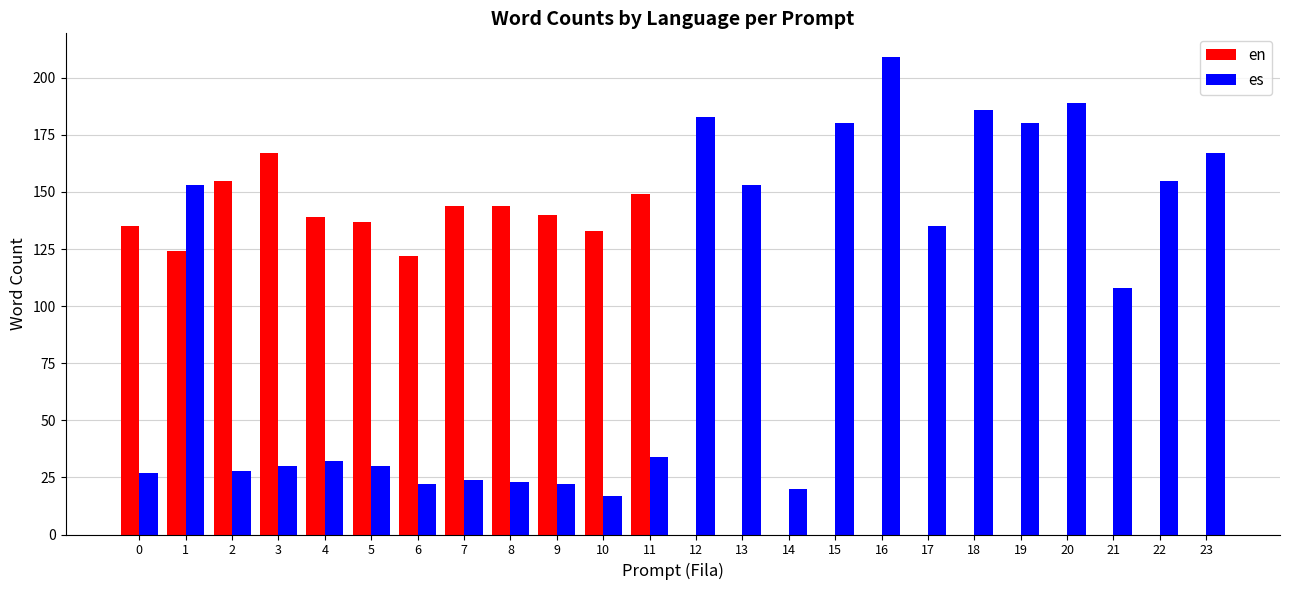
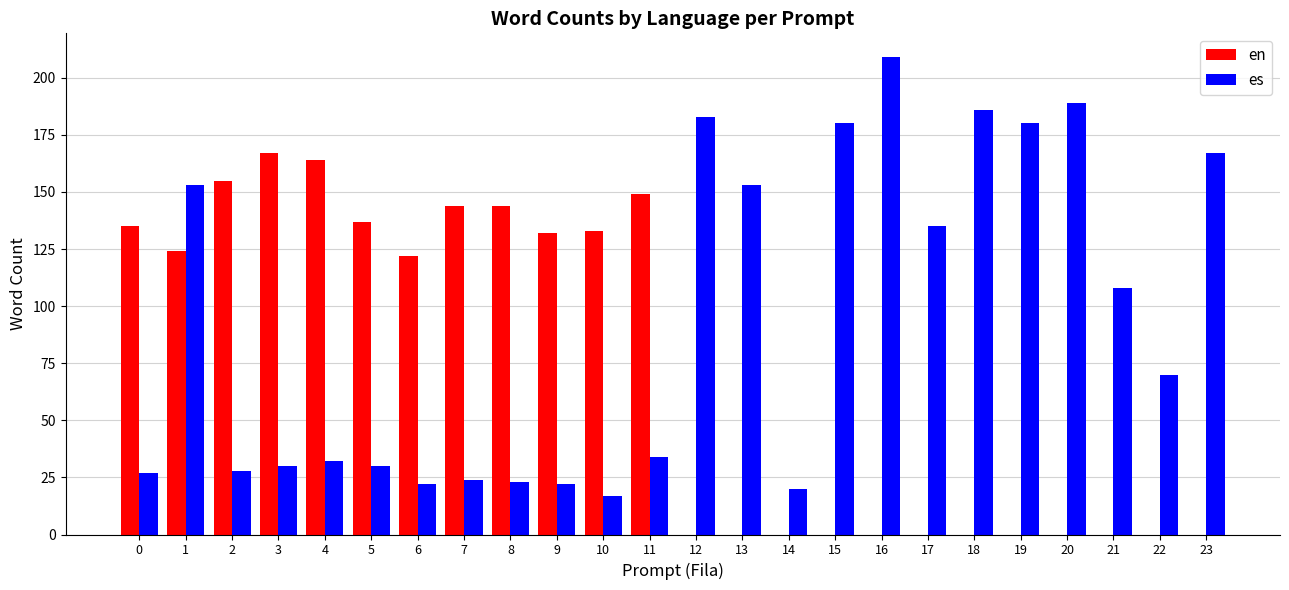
en, 4: 139 -> 164
en, 9: 140 -> 132
es, 22: 155 -> 70
